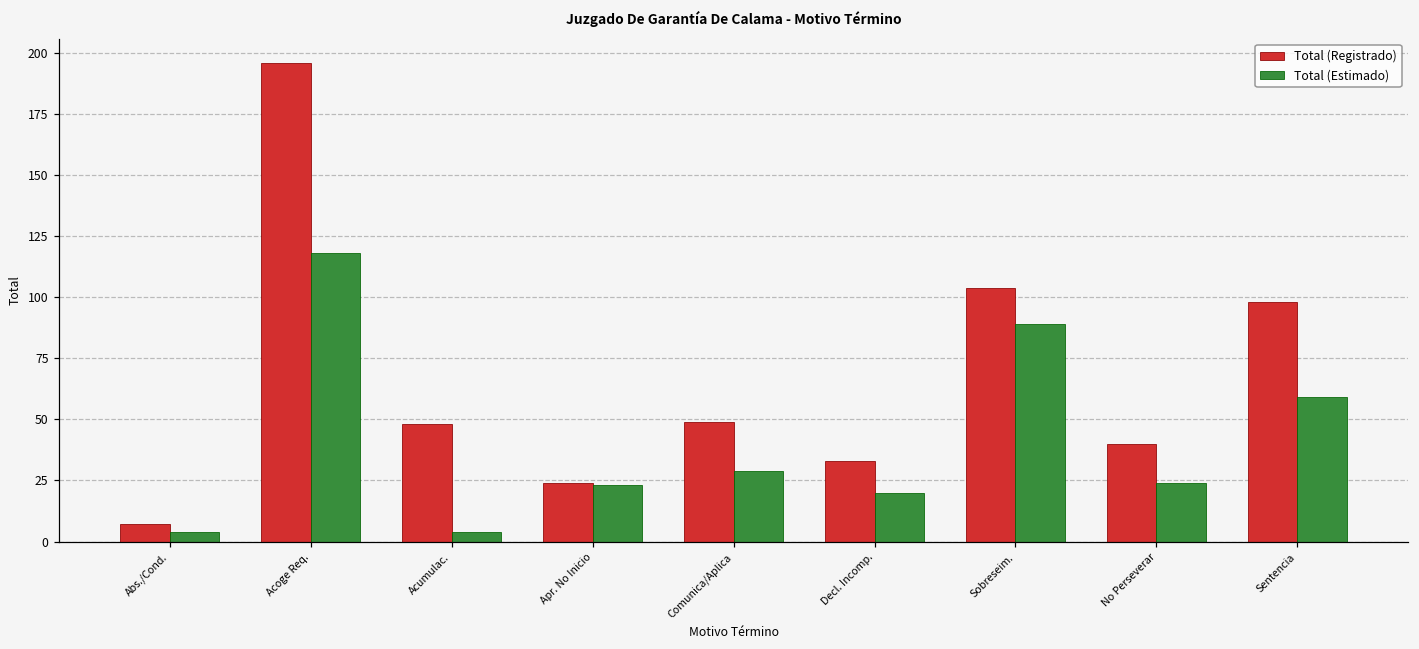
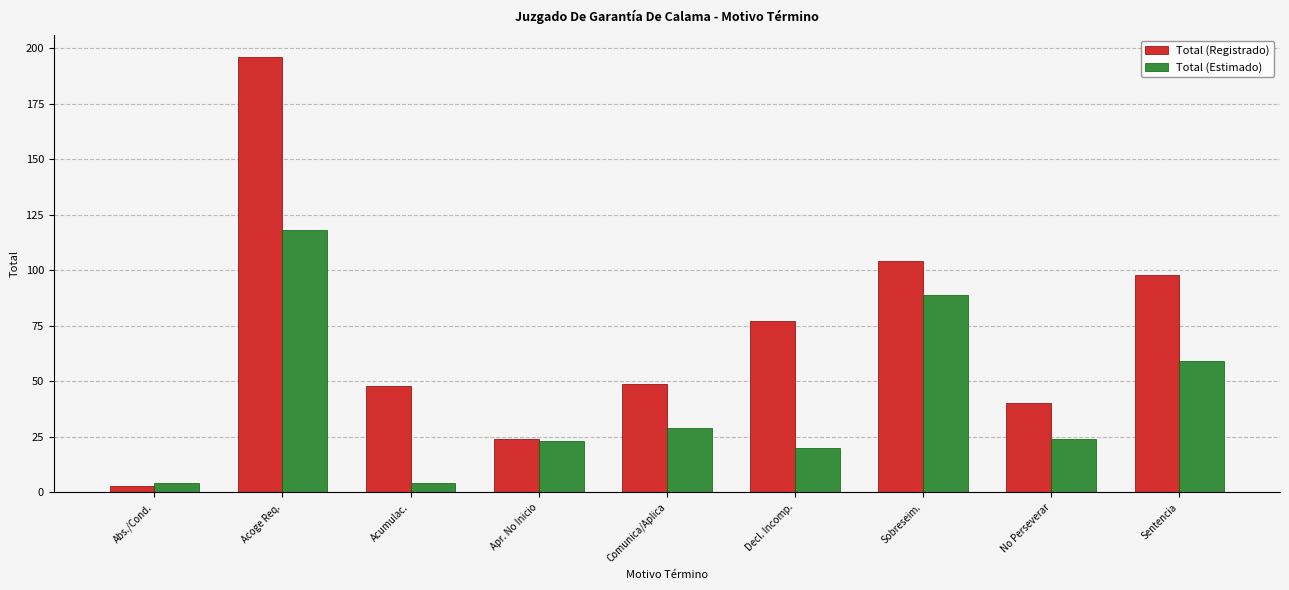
Total (Registrado), Abs./Cond.: 7 -> 3
Total (Registrado), Decl. Incomp.: 33 -> 77
